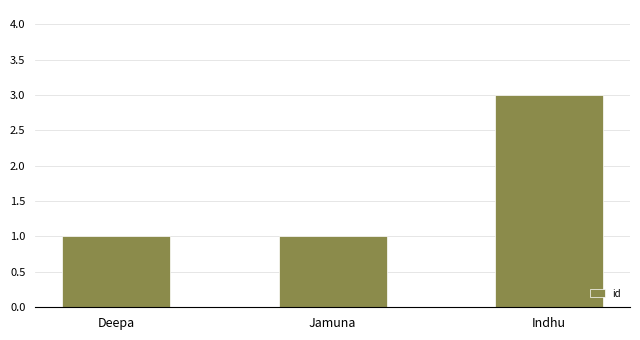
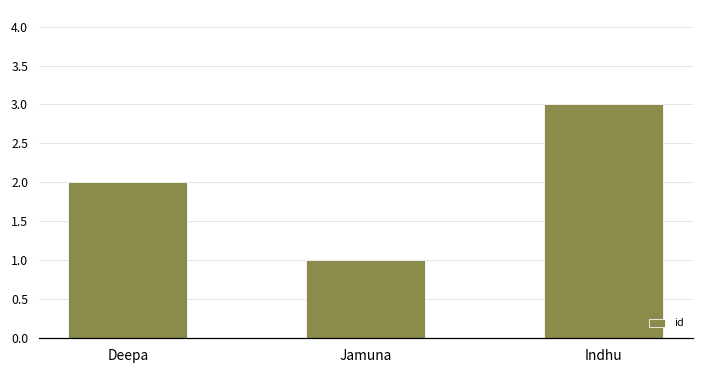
Deepa: 1 -> 2
